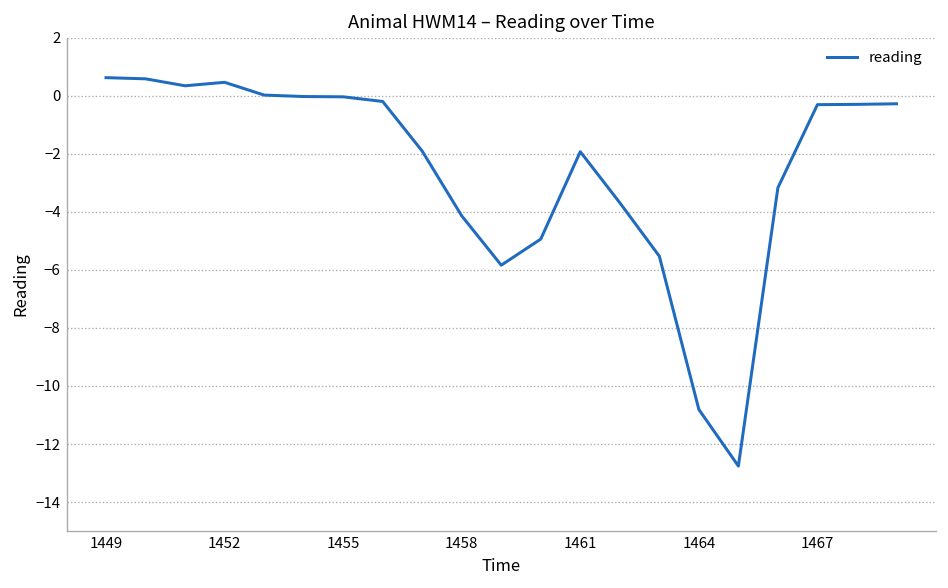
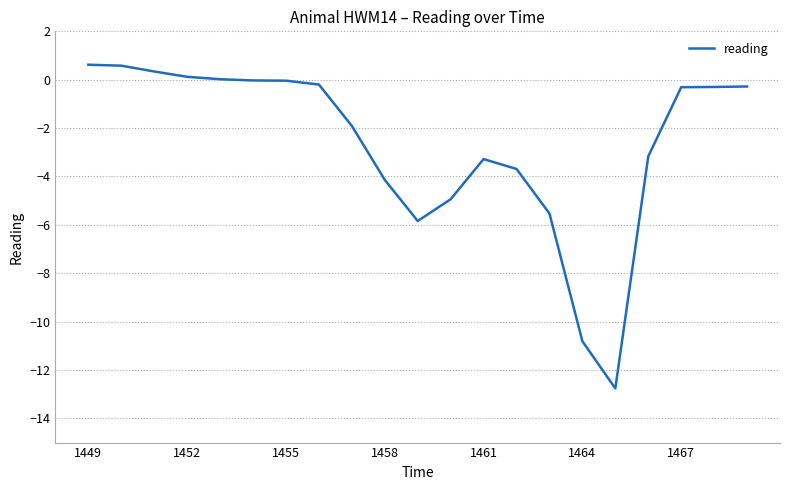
1452: 0.5 -> 0.1
1461: -1.9 -> -3.3
